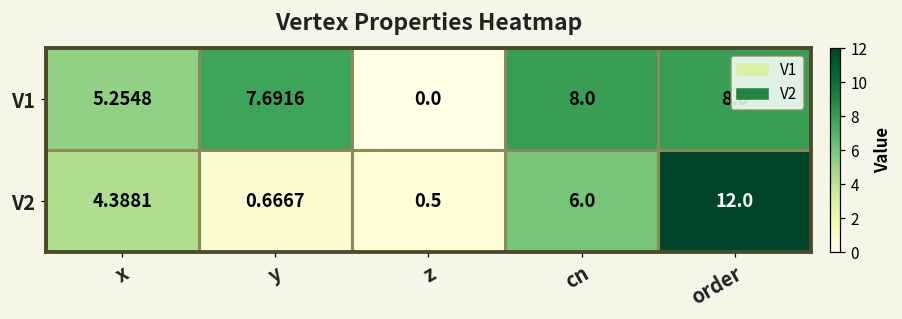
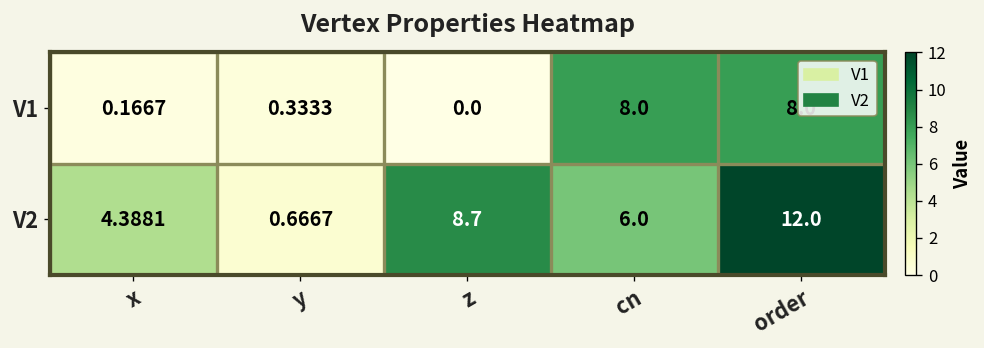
V1, x: 5.2548 -> 0.1667
V1, y: 7.6916 -> 0.3333
V2, z: 0.5 -> 8.7
